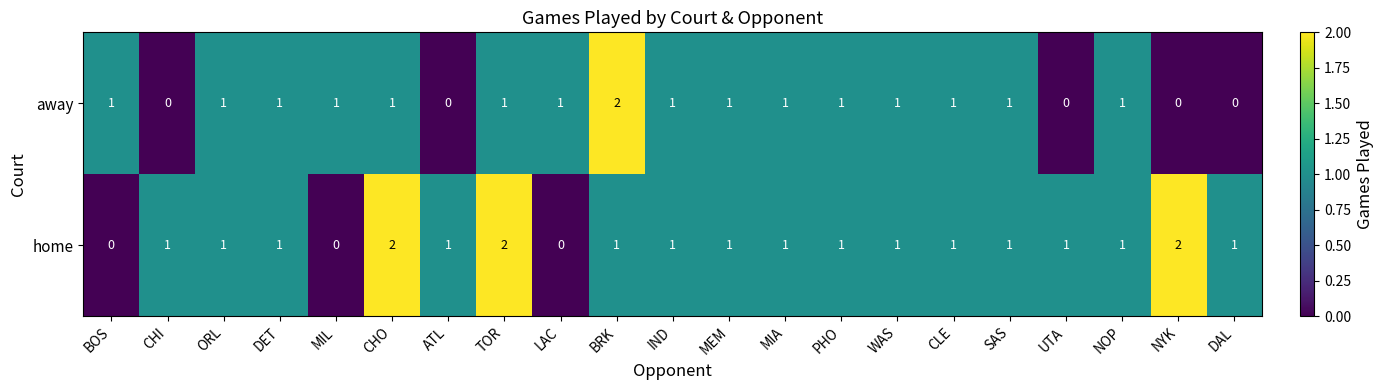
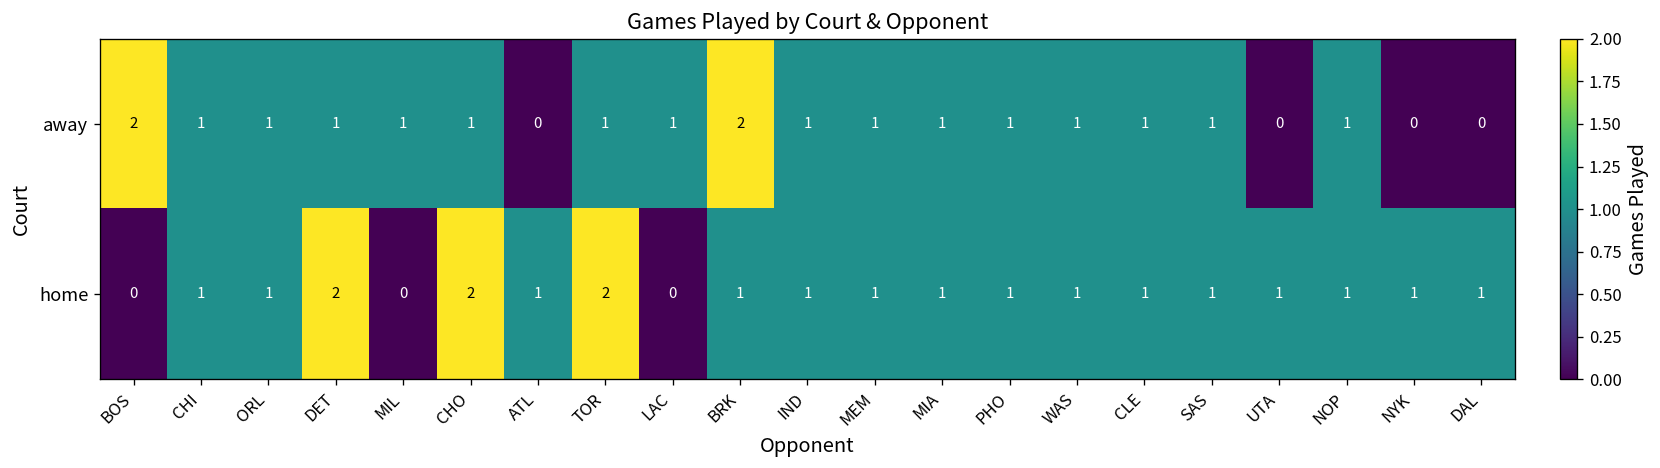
away, BOS: 1 -> 2
away, CHI: 0 -> 1
home, DET: 1 -> 2
home, NYK: 2 -> 1
